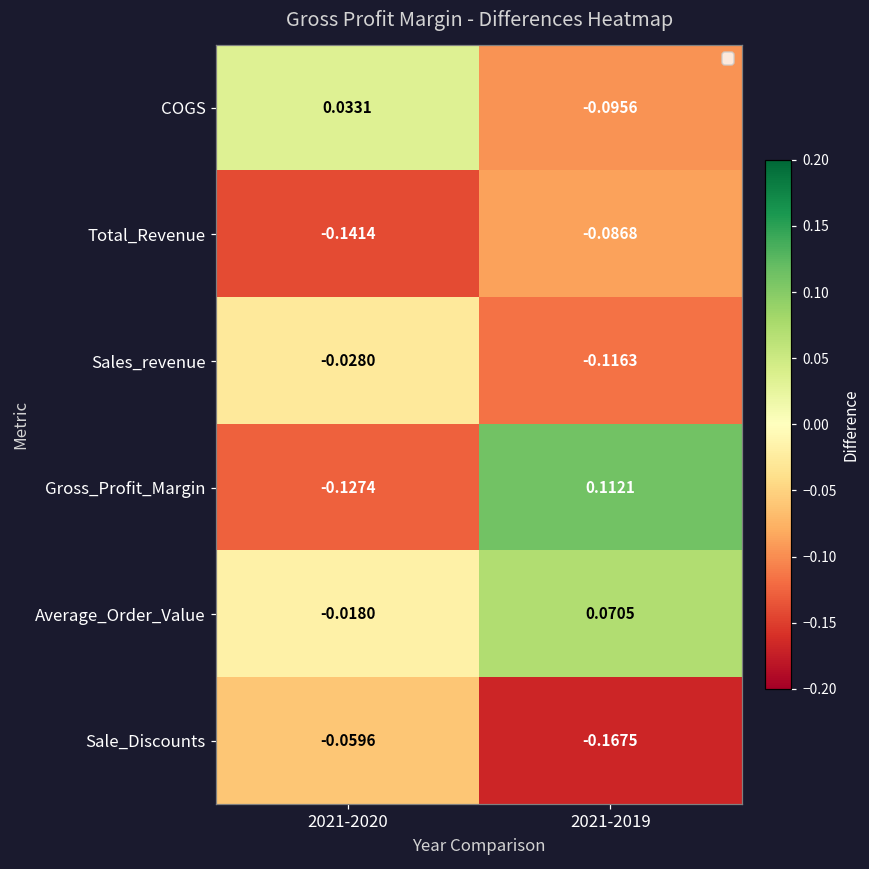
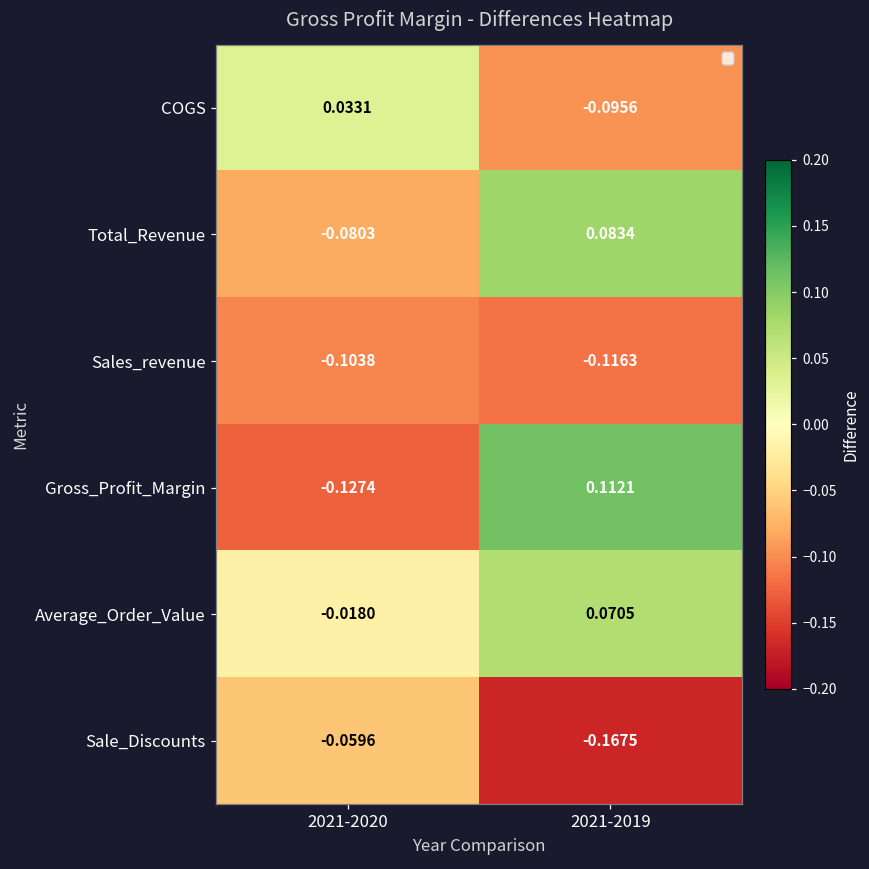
Total_Revenue, 2021-2020: -0.1414 -> -0.0803
Total_Revenue, 2021-2019: -0.0868 -> 0.0834
Sales_revenue, 2021-2020: -0.0280 -> -0.1038
